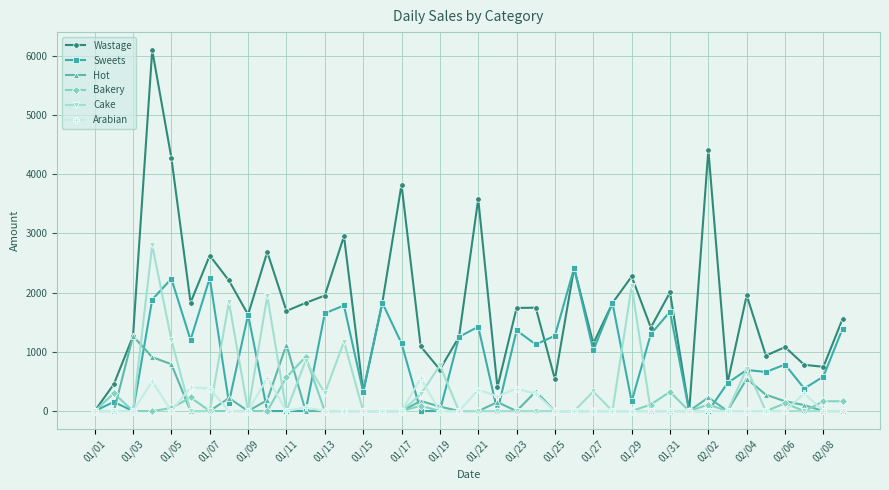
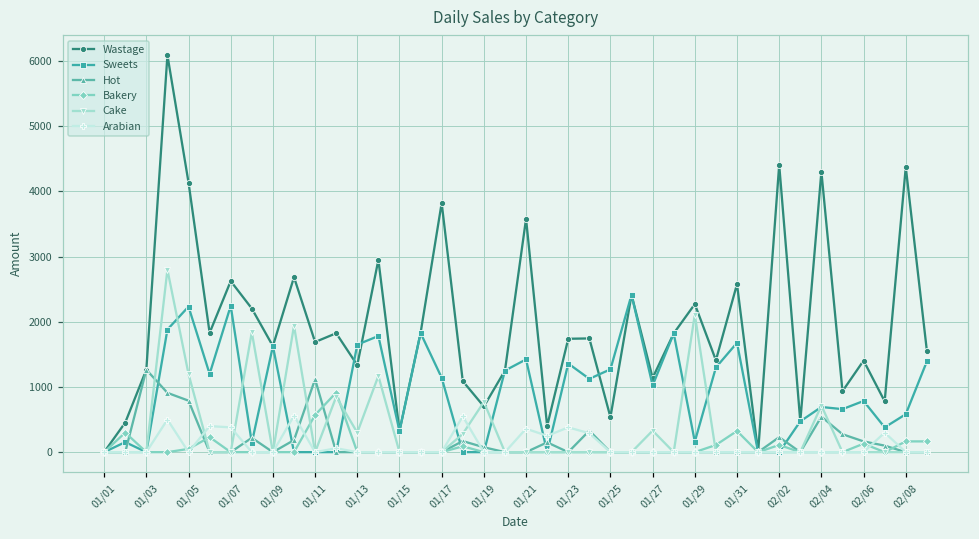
Wastage, 01/05: 4300 -> 4100
Wastage, 01/13: 2000 -> 1300
Wastage, 01/31: 2000 -> 2600
Wastage, 02/04: 2000 -> 4300
Wastage, 02/06: 1100 -> 1400
Wastage, 02/08: 700 -> 4400
